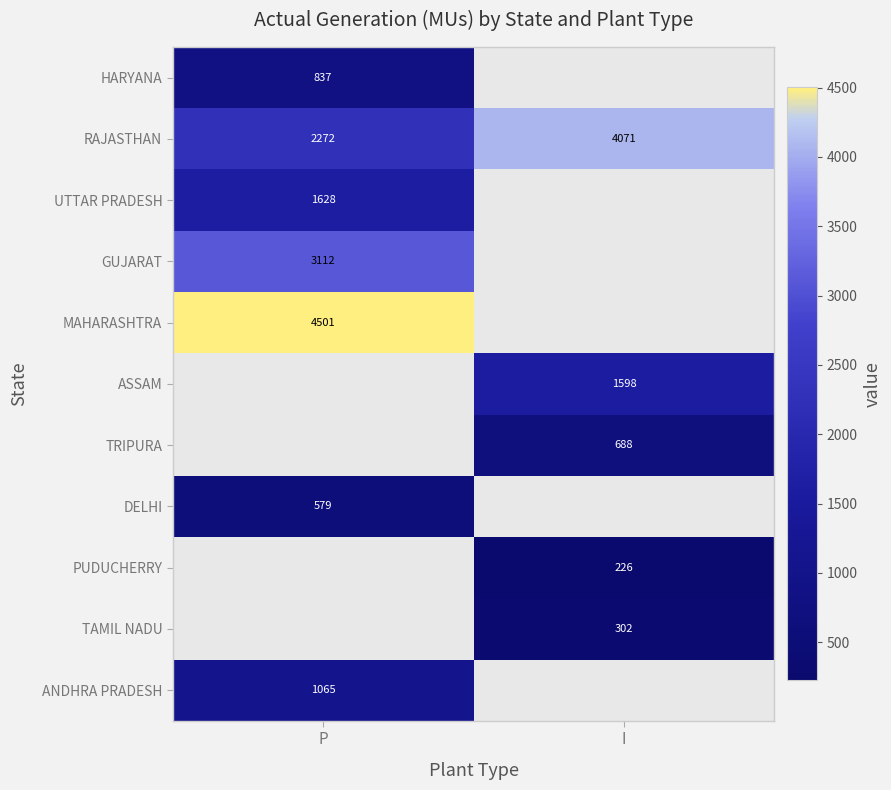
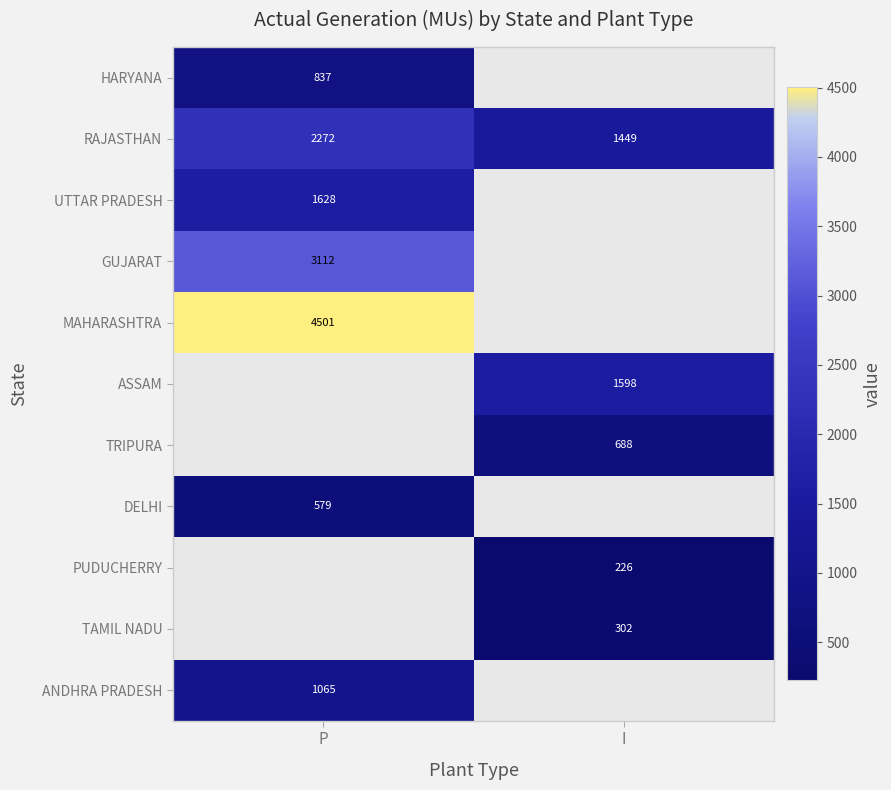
RAJASTHAN, I: 4071 -> 1449
